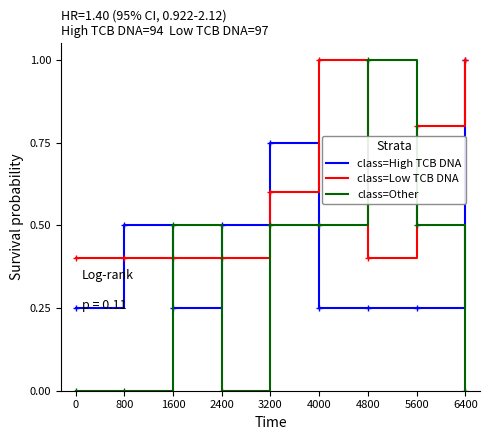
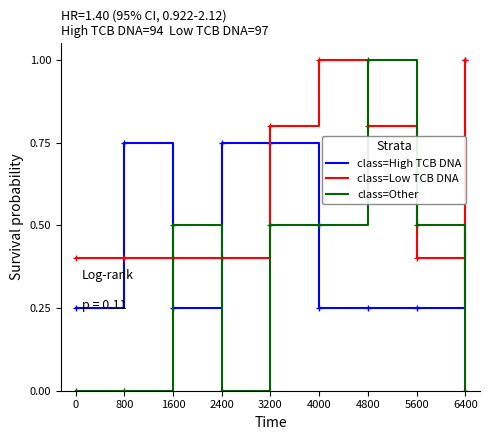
class=High TCB DNA, 800: 0.50 -> 0.75
class=High TCB DNA, 2400: 0.50 -> 0.75
class=Low TCB DNA, 3200: 0.60 -> 0.80
class=Low TCB DNA, 4800: 0.40 -> 0.80
class=Low TCB DNA, 5600: 0.80 -> 0.40
